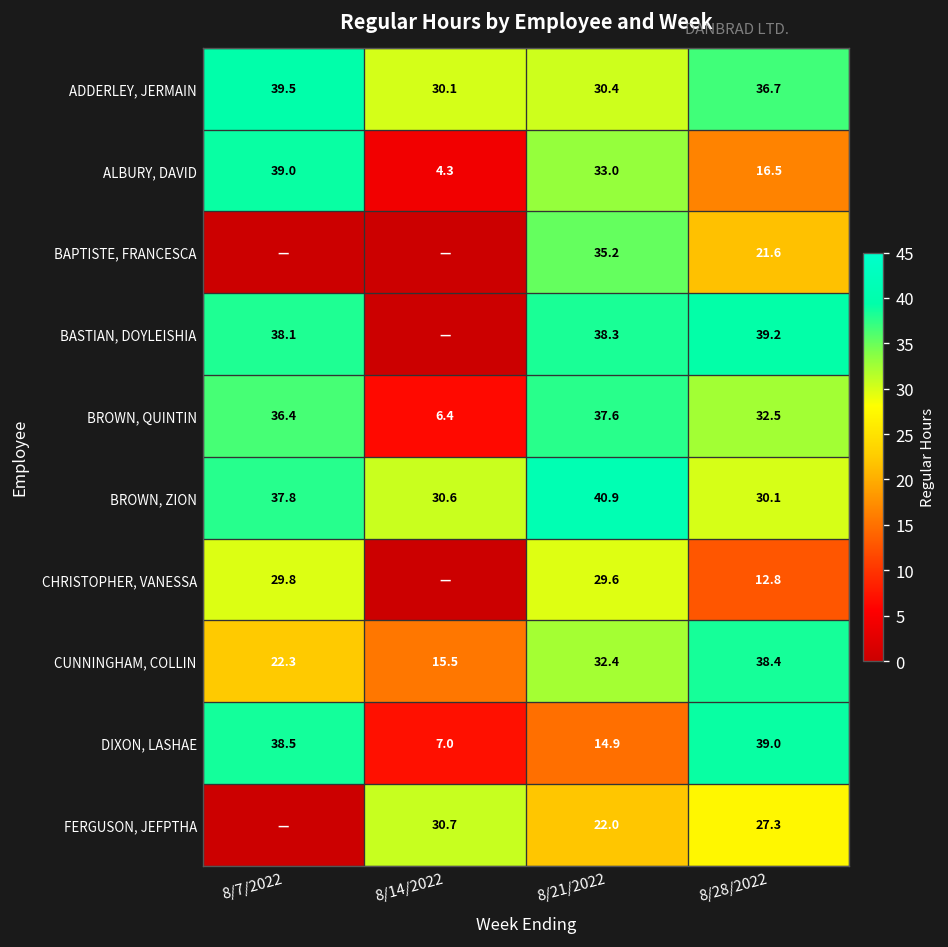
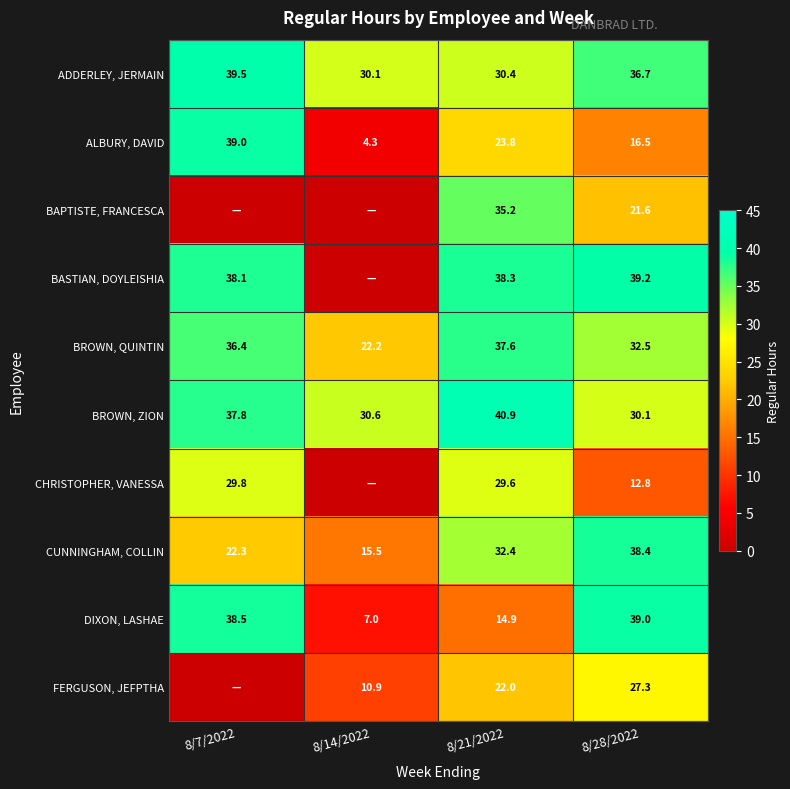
ALBURY, DAVID, 8/21/2022: 33.0 -> 23.8
BROWN, QUINTIN, 8/14/2022: 6.4 -> 22.2
FERGUSON, JEFPTHA, 8/14/2022: 30.7 -> 10.9
